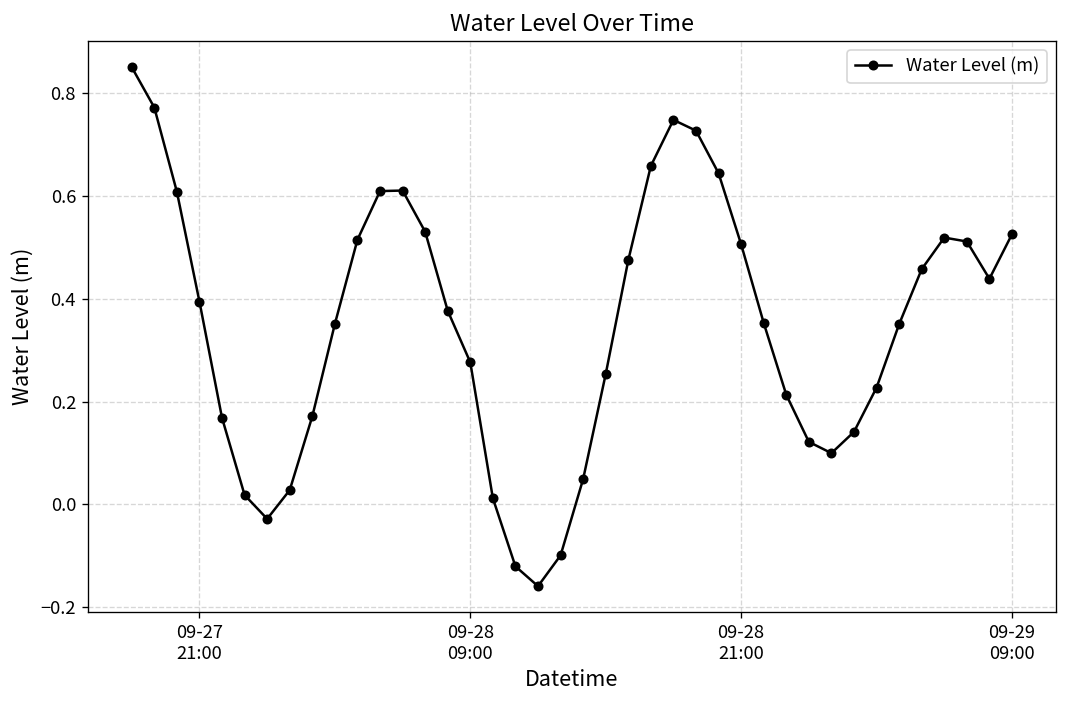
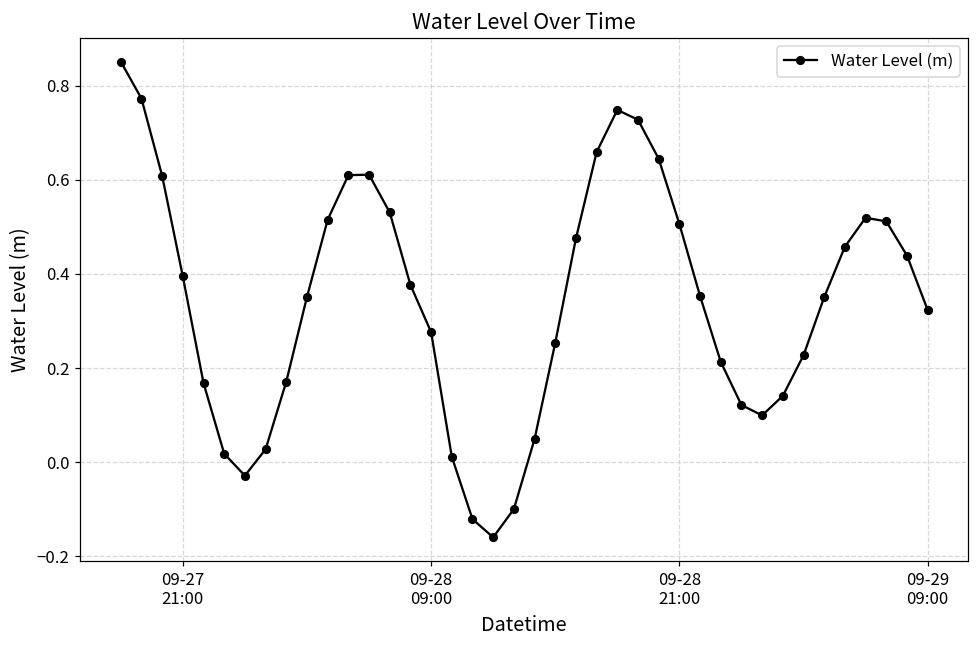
09-29 09:00: 0.53 -> 0.32
